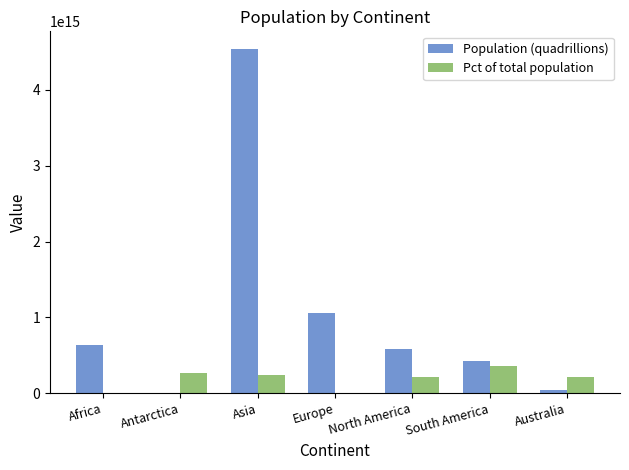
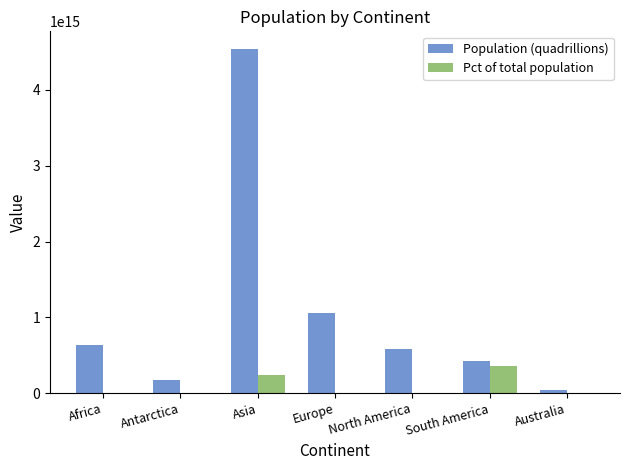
Population (quadrillions), Antarctica: 0 -> 200000000000000
Pct of total population, Antarctica: 300000000000000 -> 0
Pct of total population, North America: 200000000000000 -> 0
Pct of total population, Australia: 200000000000000 -> 0
